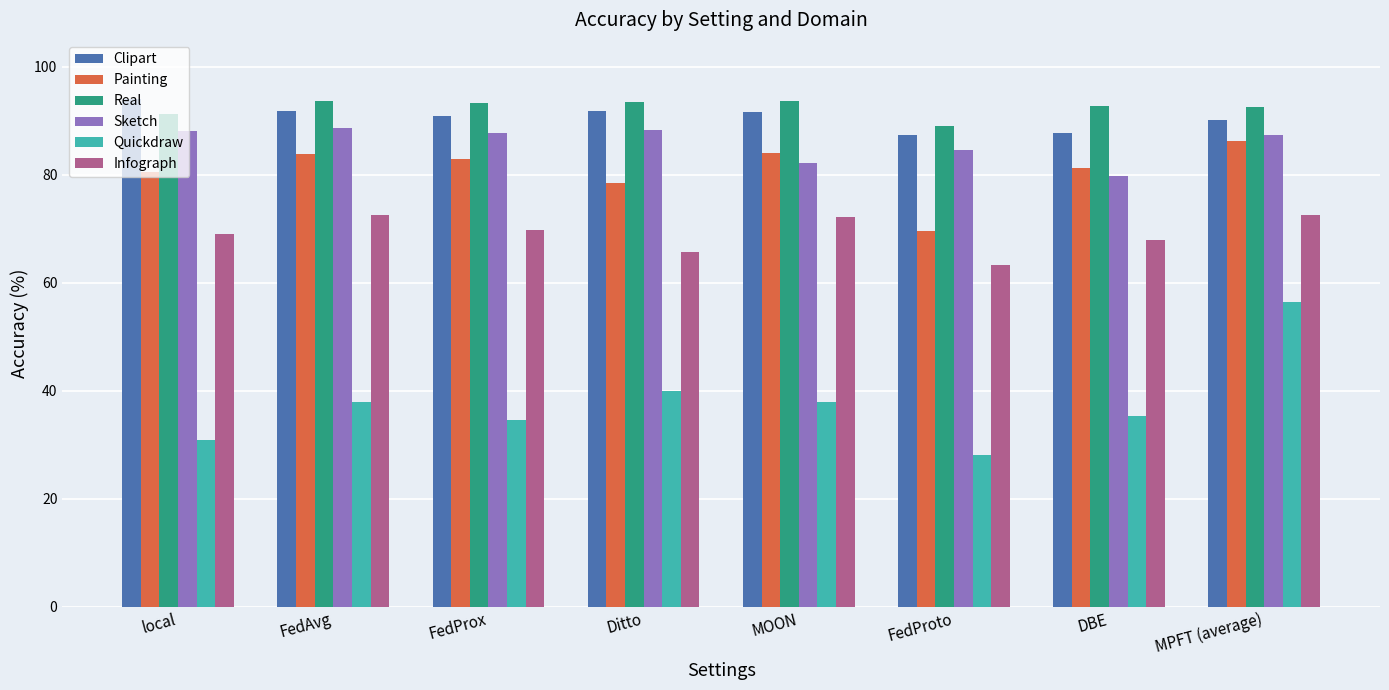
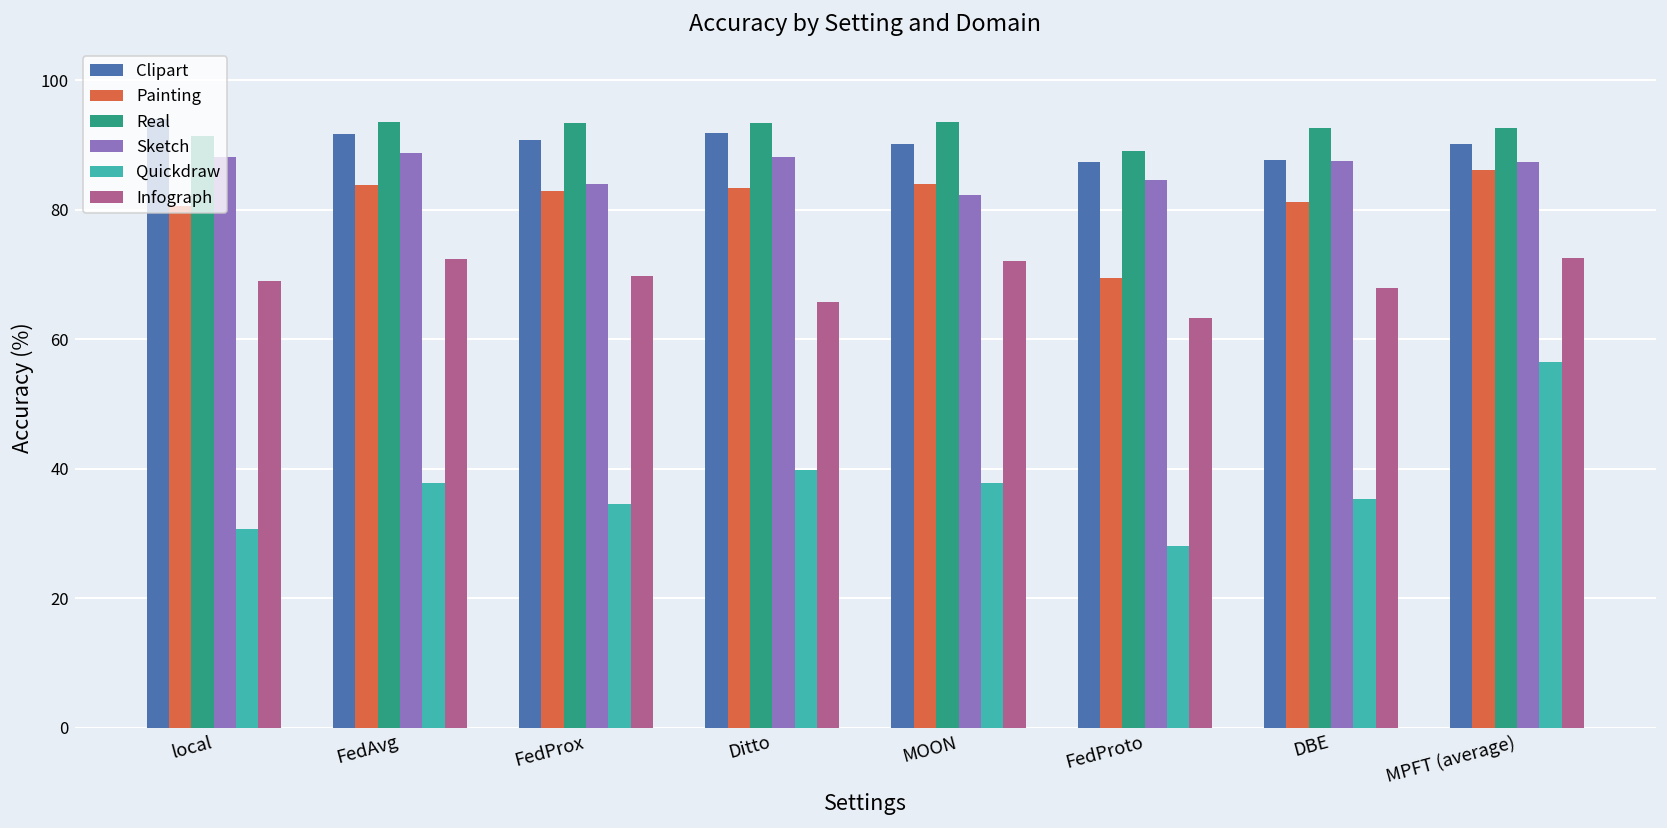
Sketch, FedProx: 88 -> 84
Painting, Ditto: 78 -> 83
Clipart, MOON: 92 -> 90
Sketch, DBE: 80 -> 88
